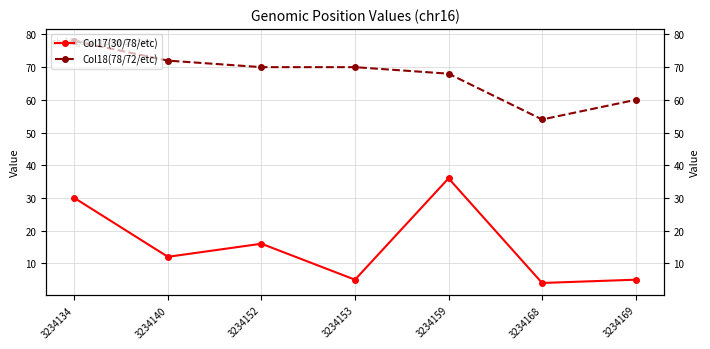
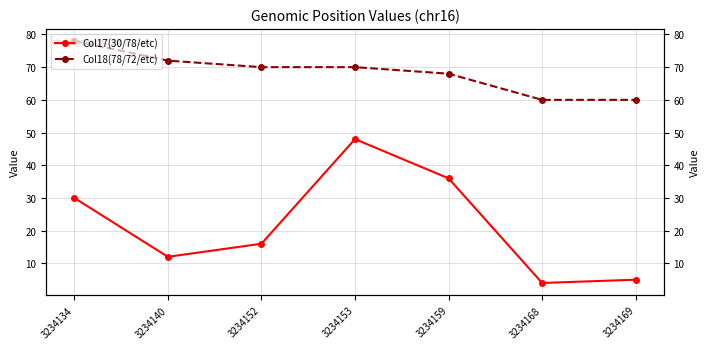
Col17(30/78/etc), 3234153: 5 -> 48
Col18(78/72/etc), 3234168: 54 -> 60
